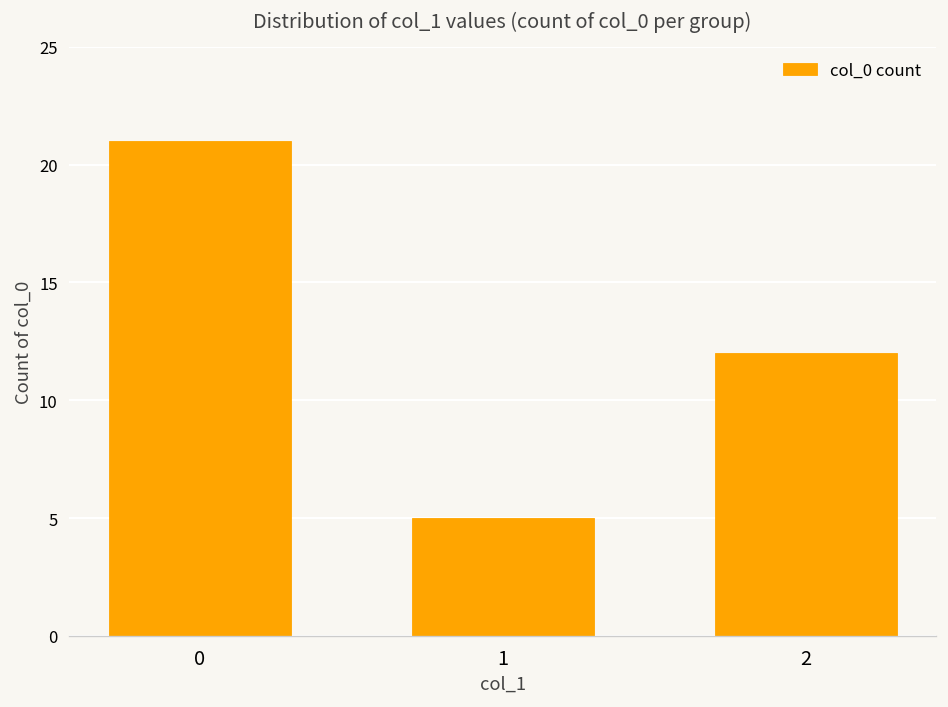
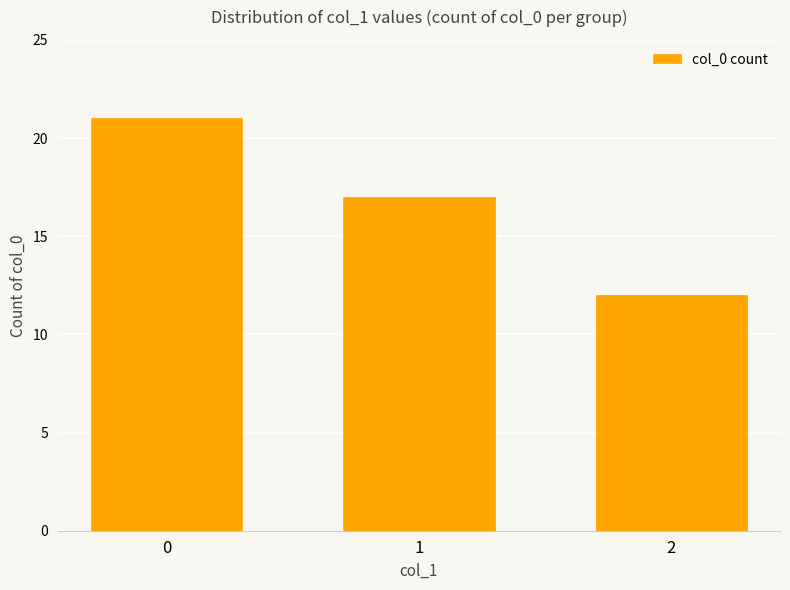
1: 5 -> 17
